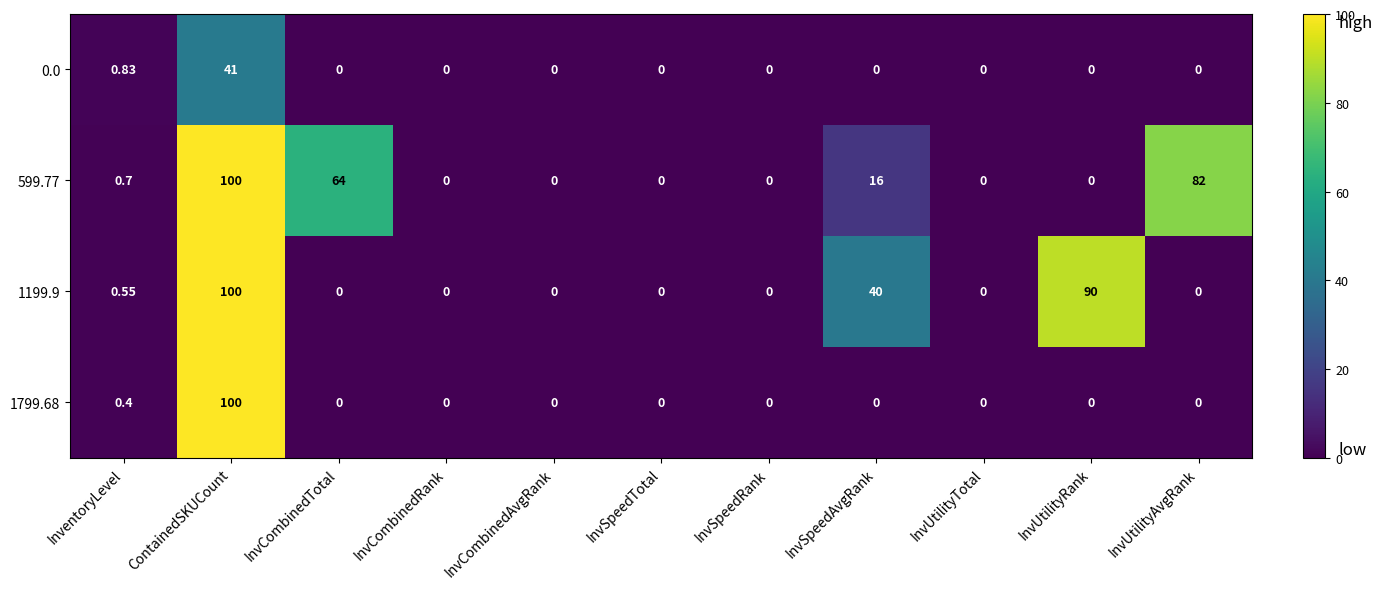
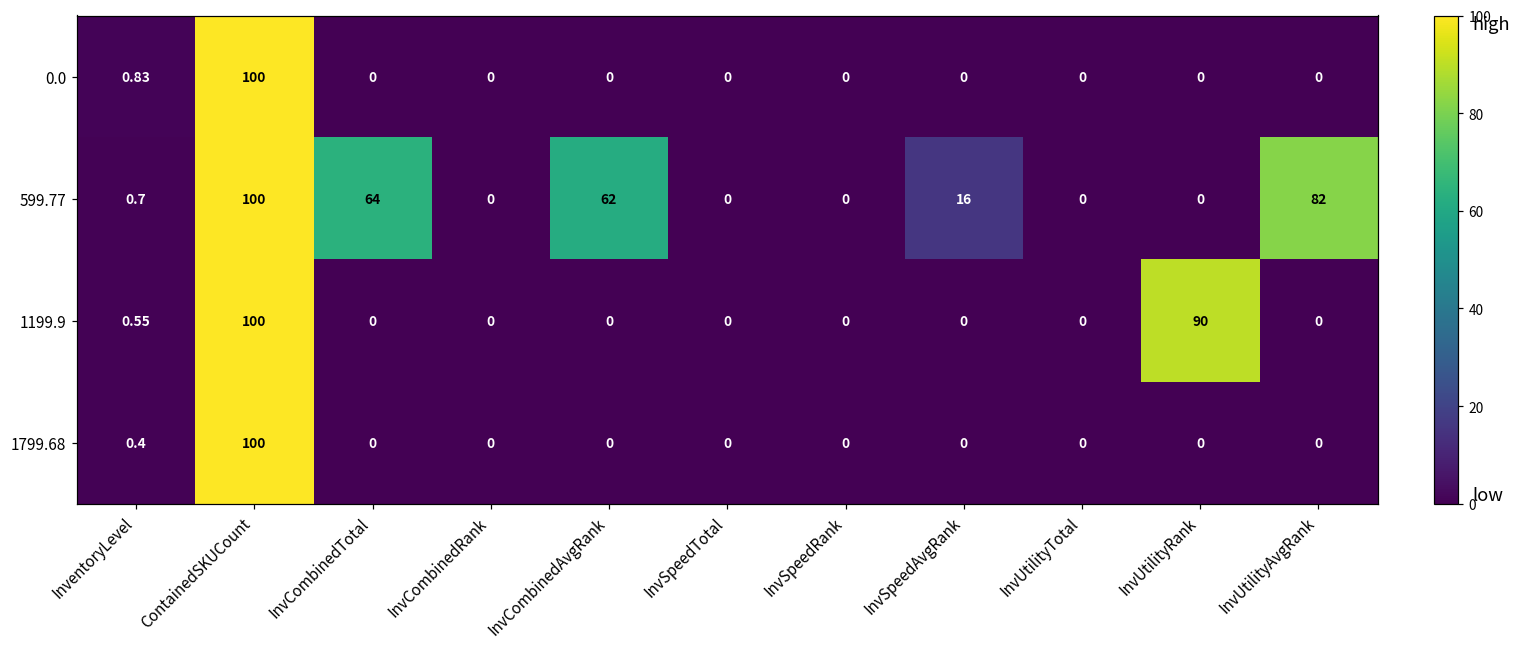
0.0, ContainedSKUCount: 41 -> 100
599.77, InvCombinedAvgRank: 0 -> 62
1199.9, InvSpeedAvgRank: 40 -> 0
